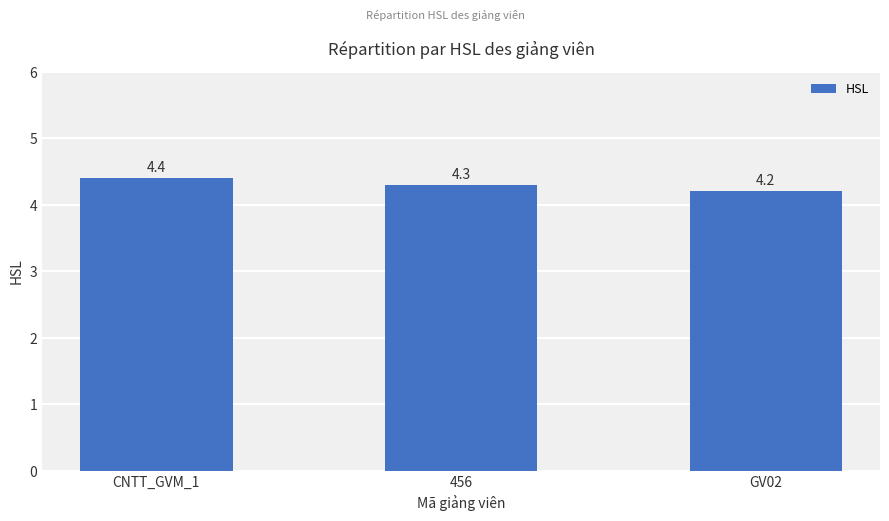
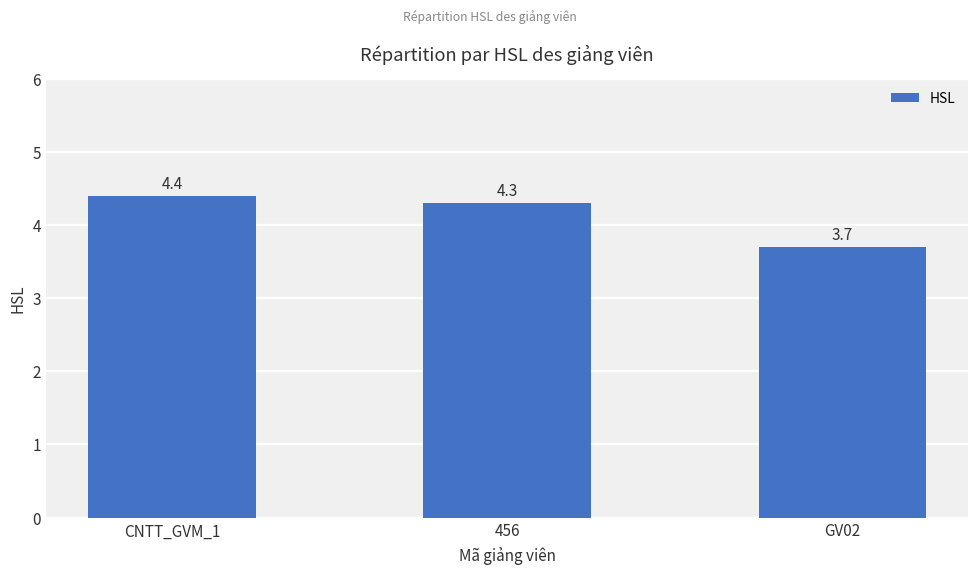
GV02: 4.2 -> 3.7
